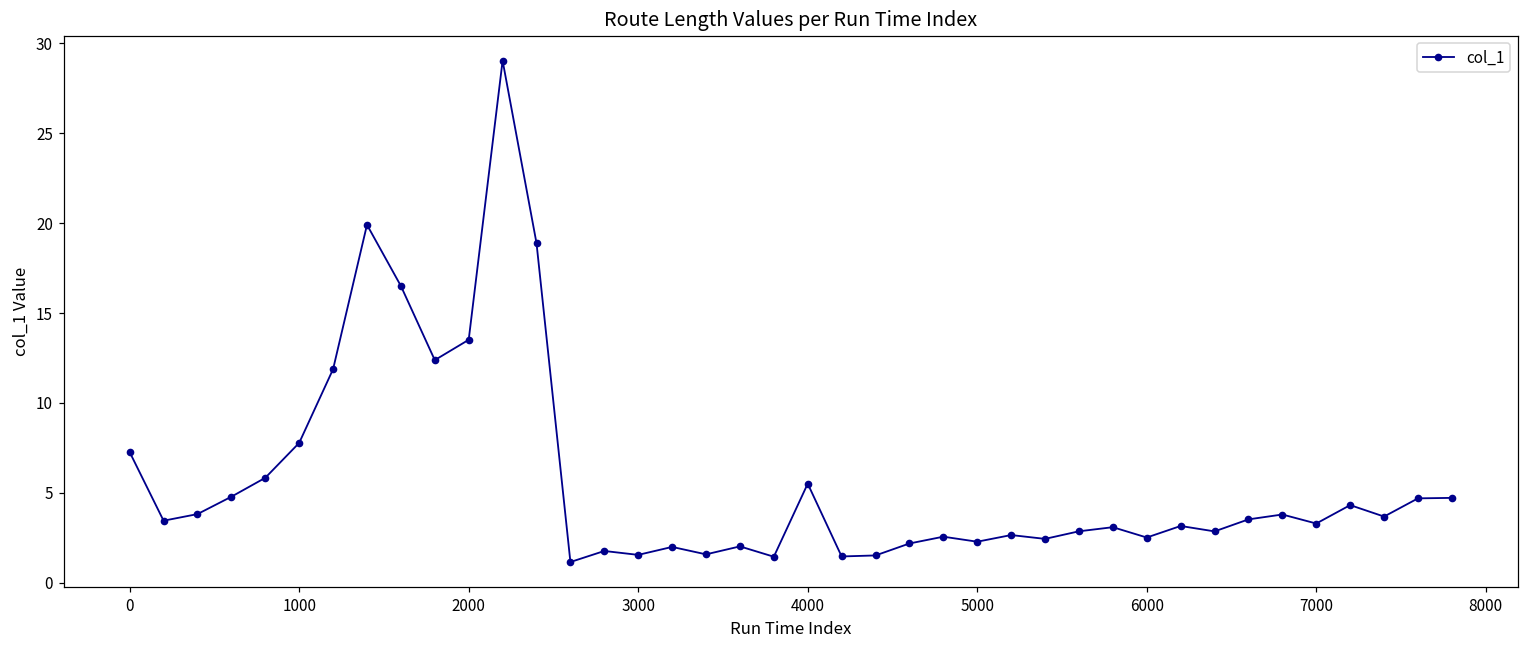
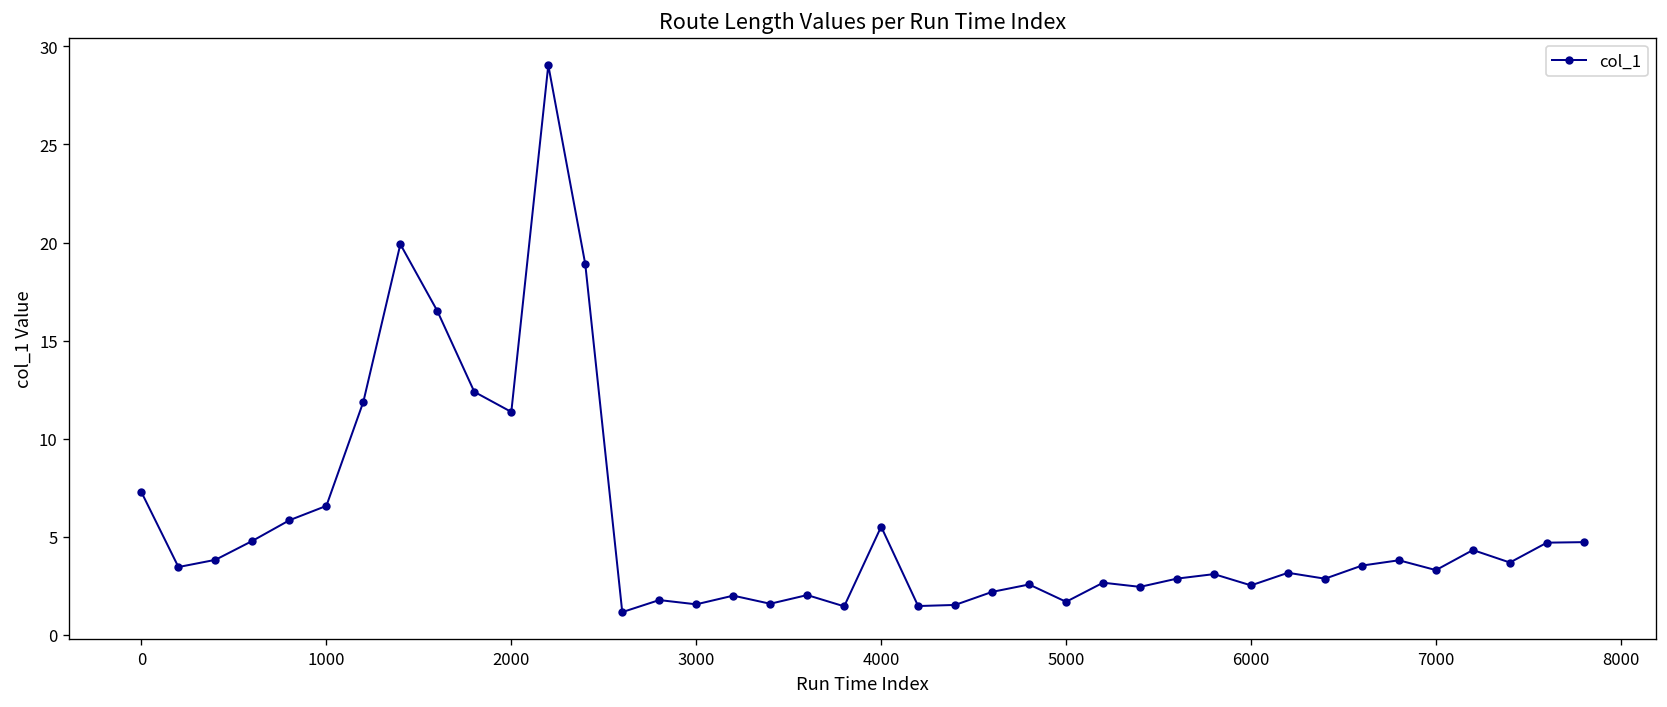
1000: 7.8 -> 6.6
2000: 13.5 -> 11.4
5000: 2.3 -> 1.7
